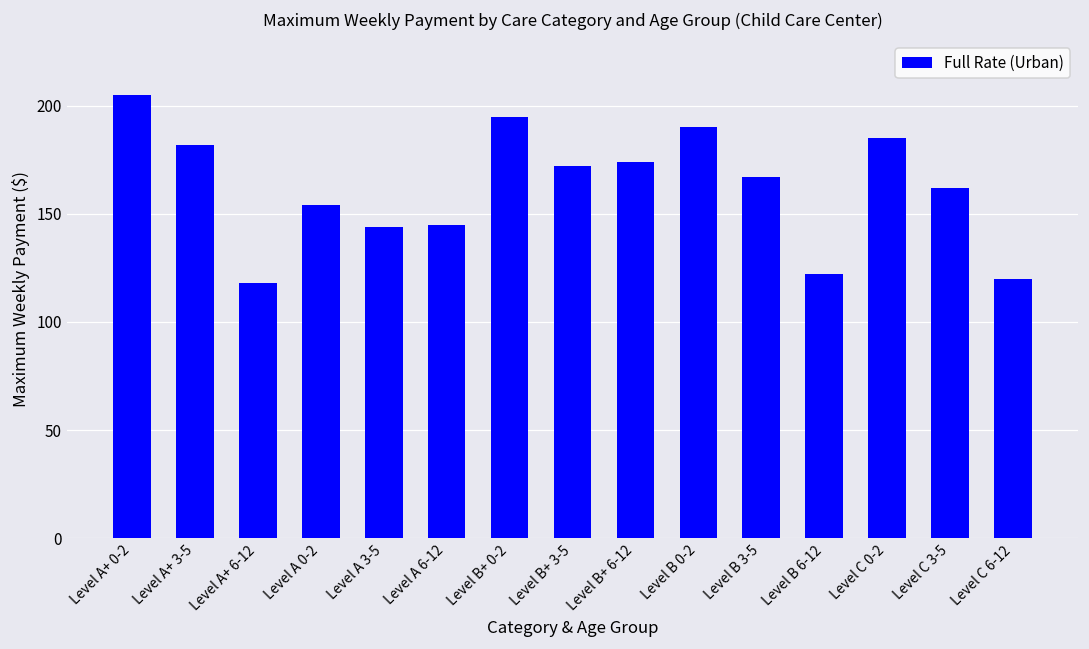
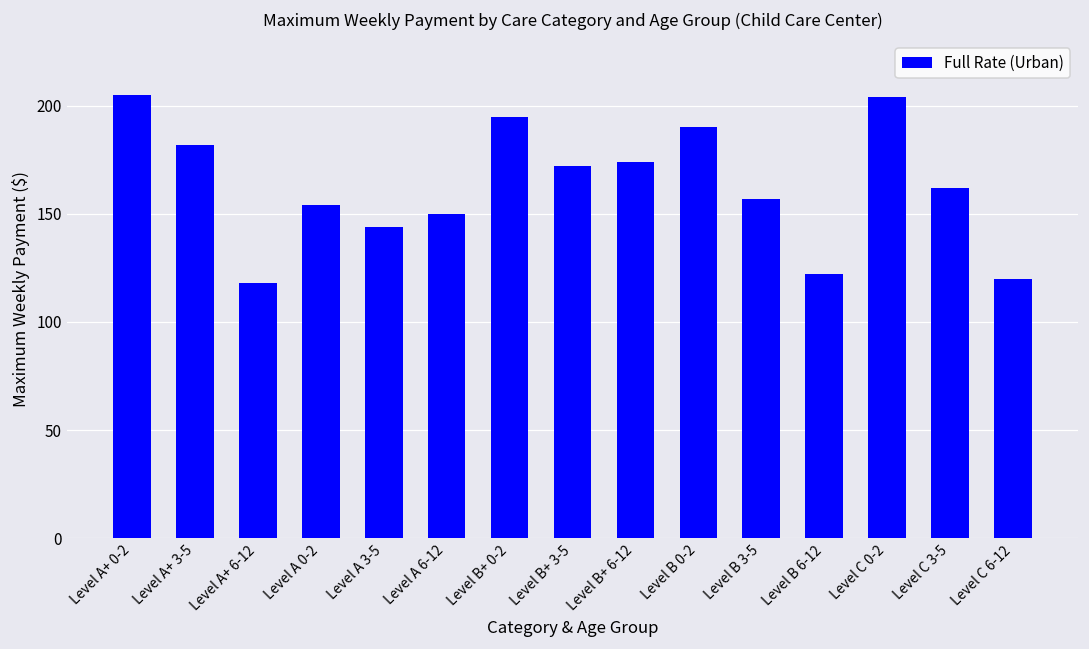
Level A 6-12: 145 -> 150
Level B 3-5: 167 -> 157
Level C 0-2: 185 -> 204
